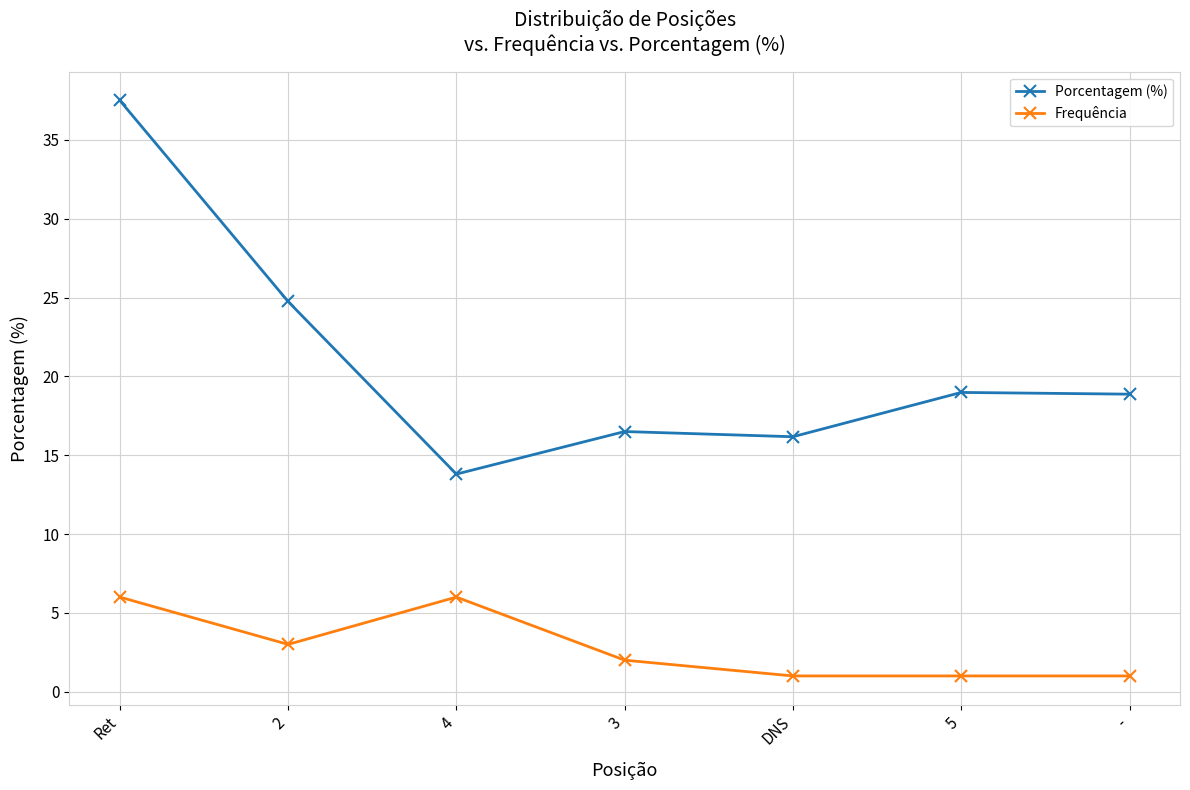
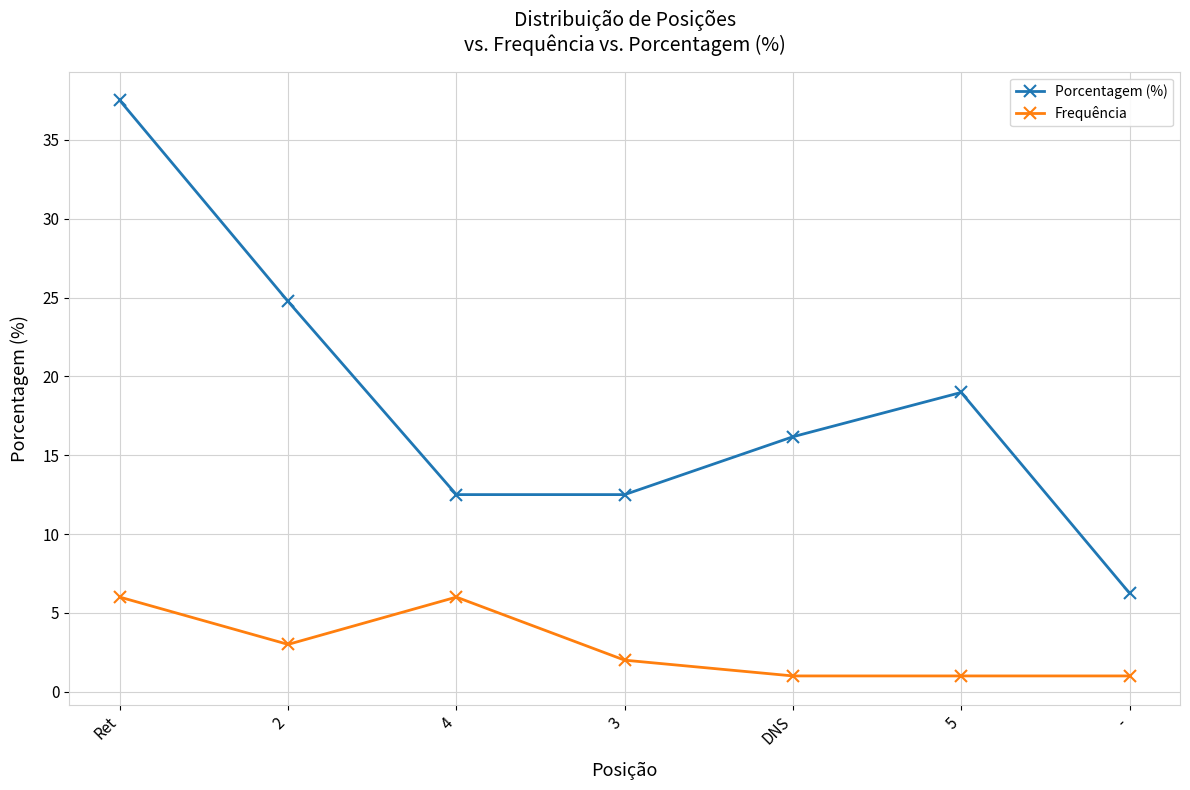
Porcentagem (%), 4: 13.8 -> 12.5
Porcentagem (%), 3: 16.5 -> 12.5
Porcentagem (%), -: 18.9 -> 6.3
